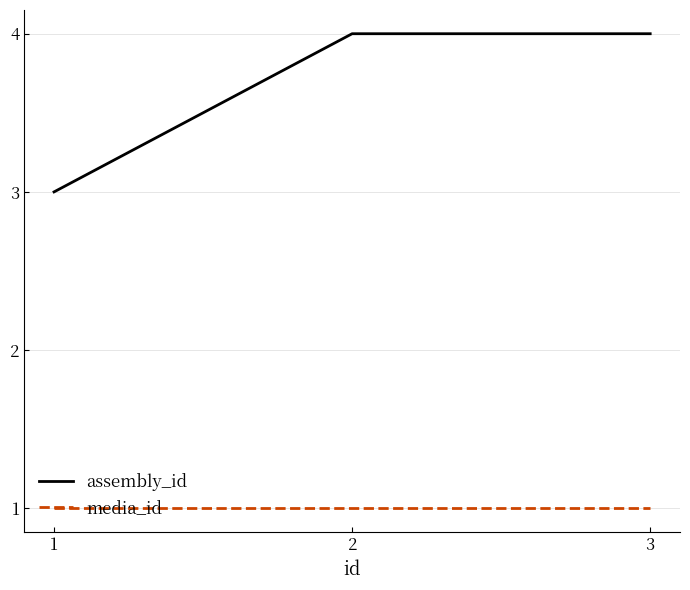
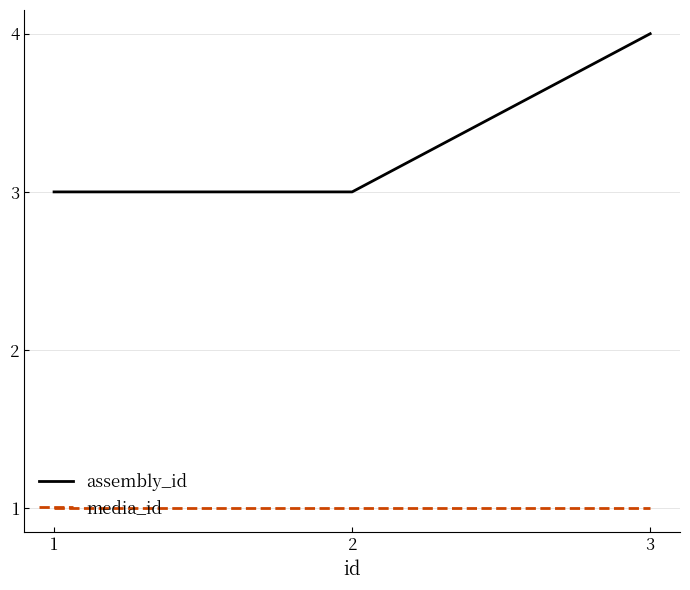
assembly_id, 2: 4 -> 3
